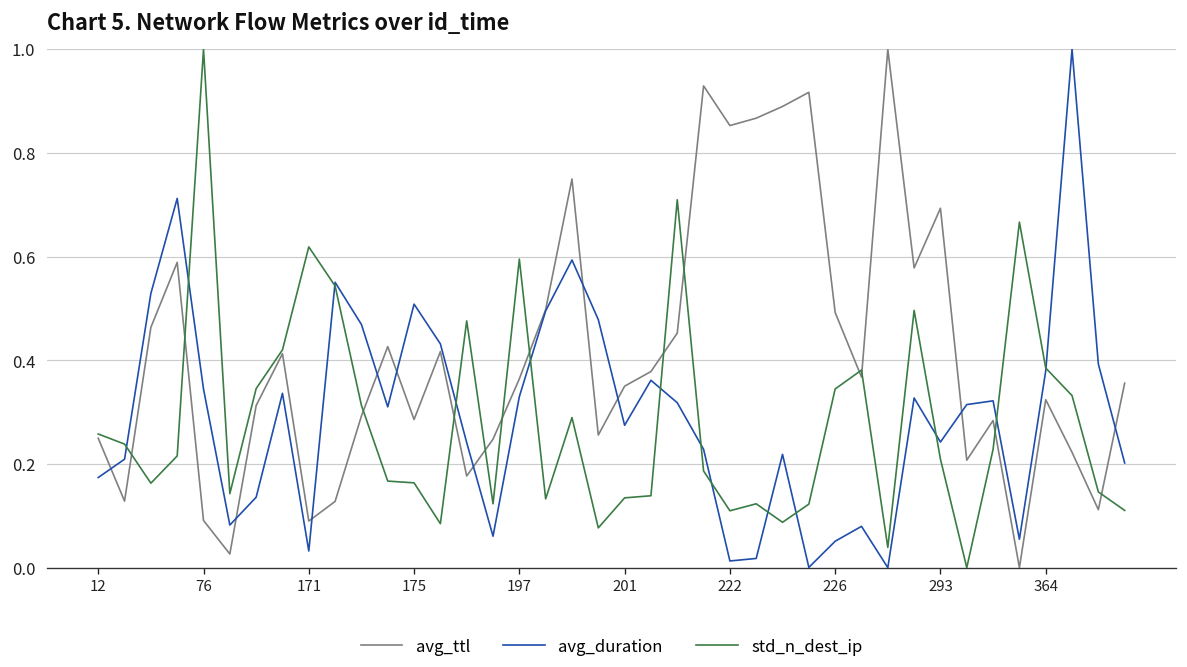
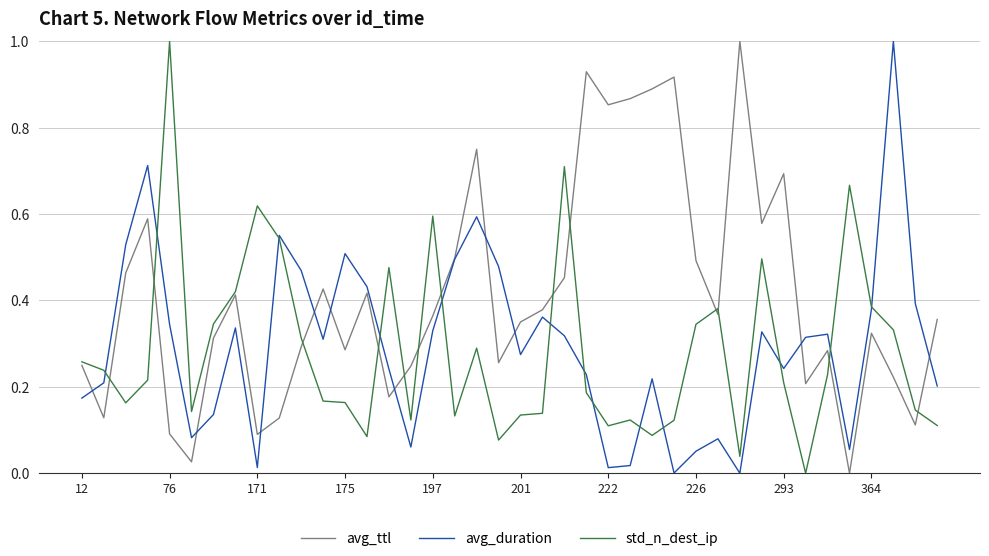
avg_duration, 171: 0.03 -> 0.01
